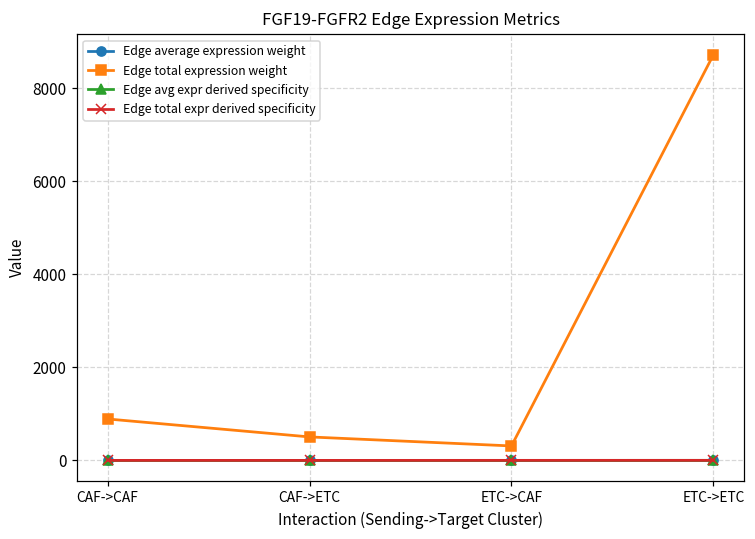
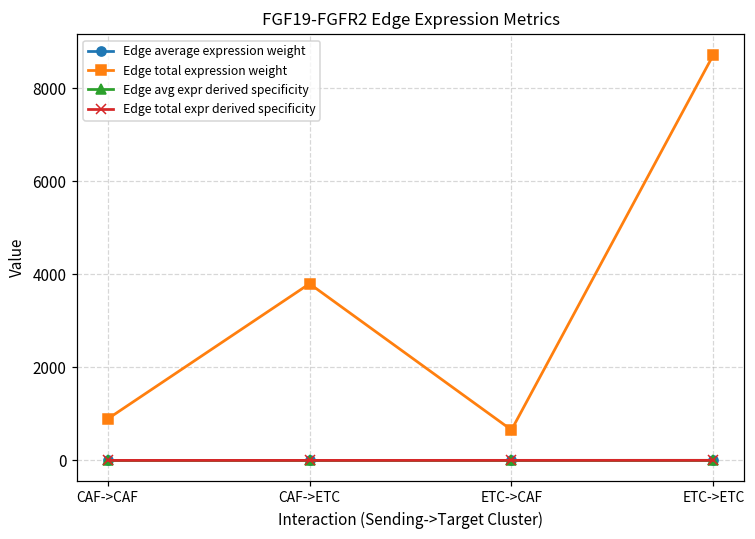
Edge total expression weight, CAF->ETC: 500 -> 3800
Edge total expression weight, ETC->CAF: 300 -> 700
